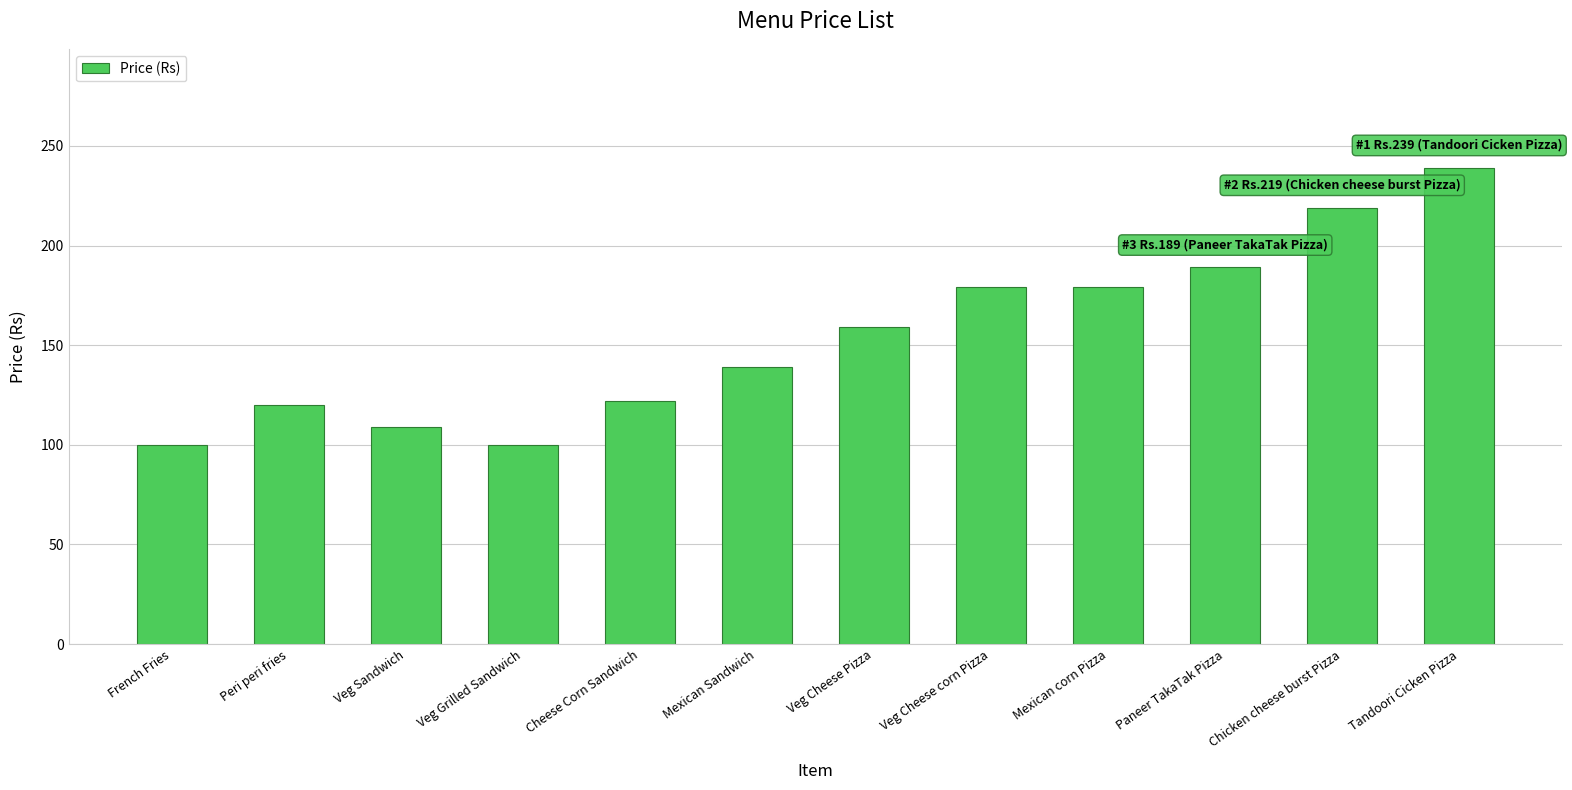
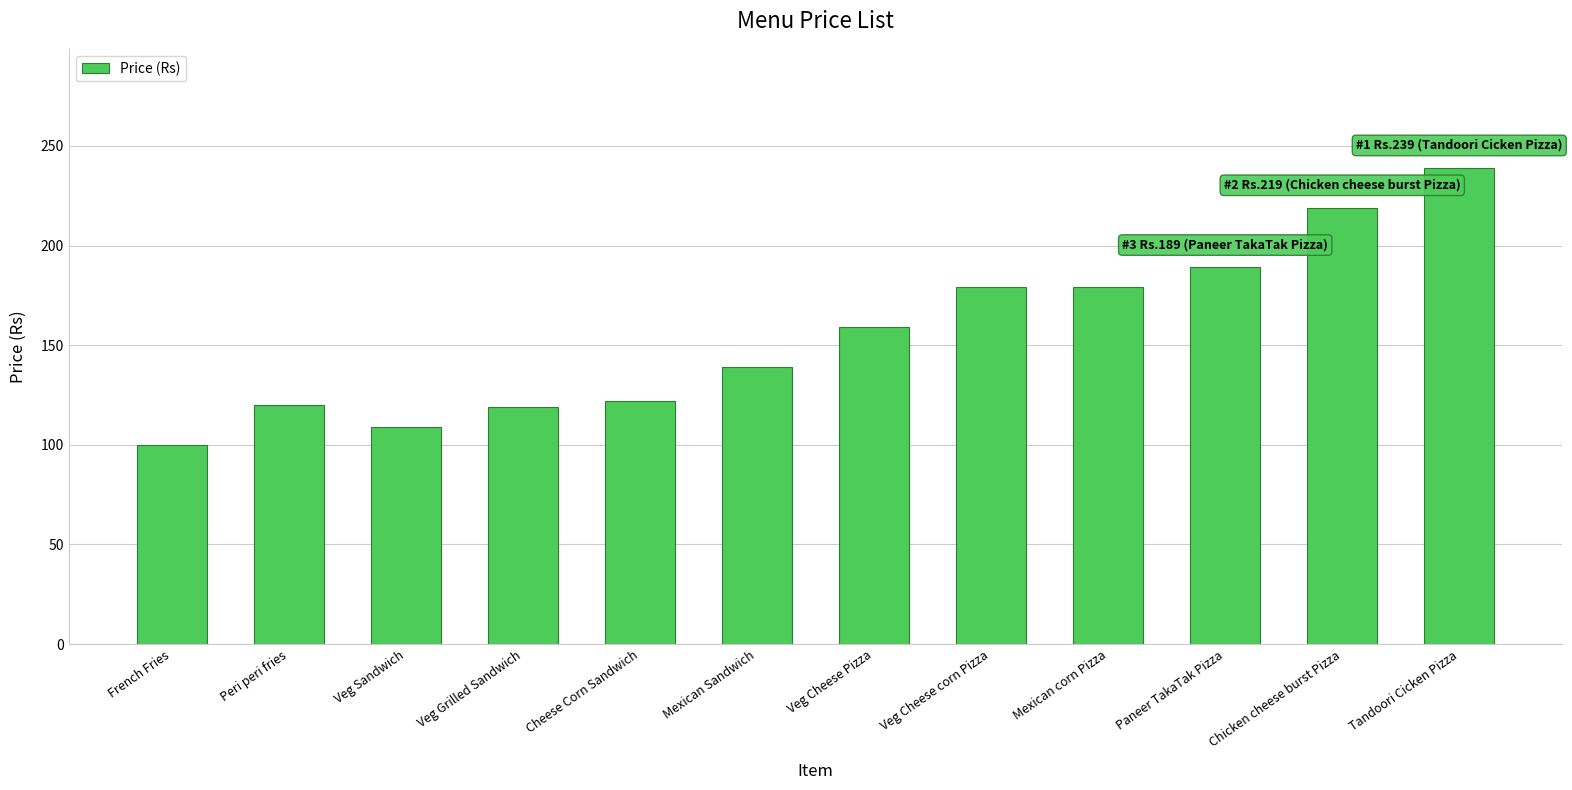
Veg Grilled Sandwich: 100 -> 119
